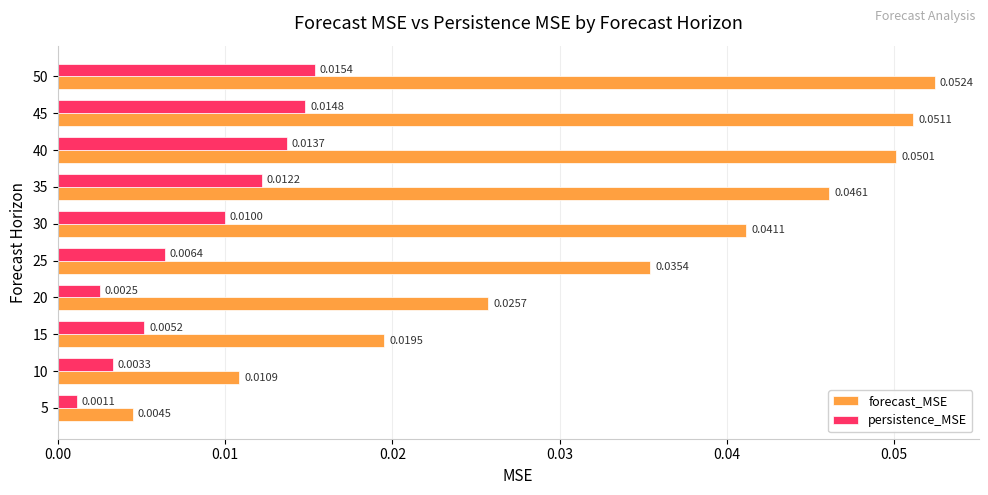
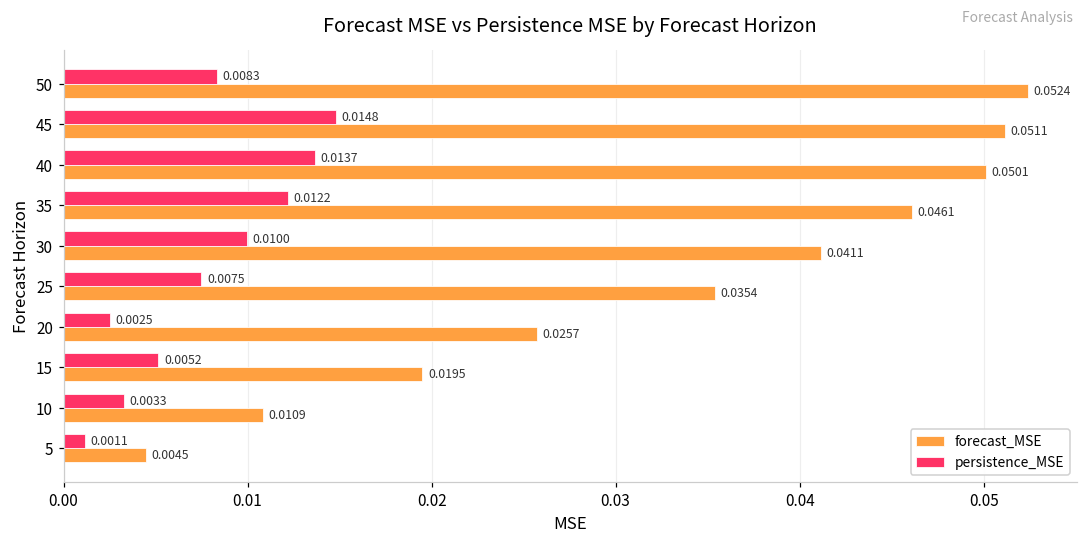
persistence_MSE, 50: 0.0154 -> 0.0083
persistence_MSE, 25: 0.0064 -> 0.0075
